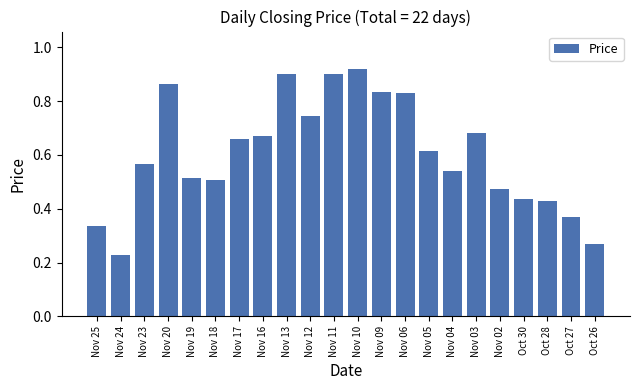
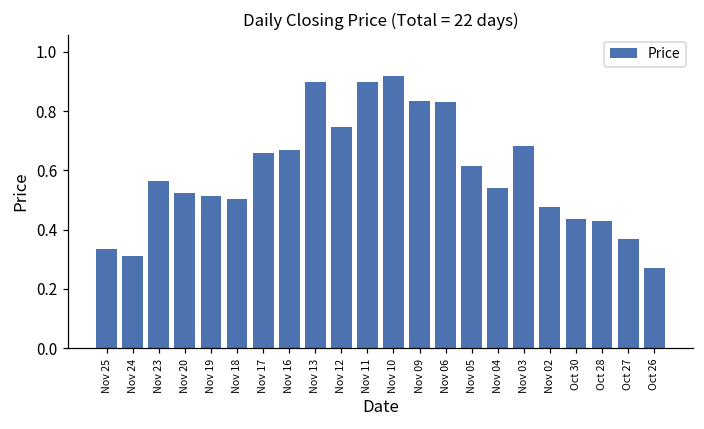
Nov 24: 0.23 -> 0.31
Nov 20: 0.86 -> 0.53
